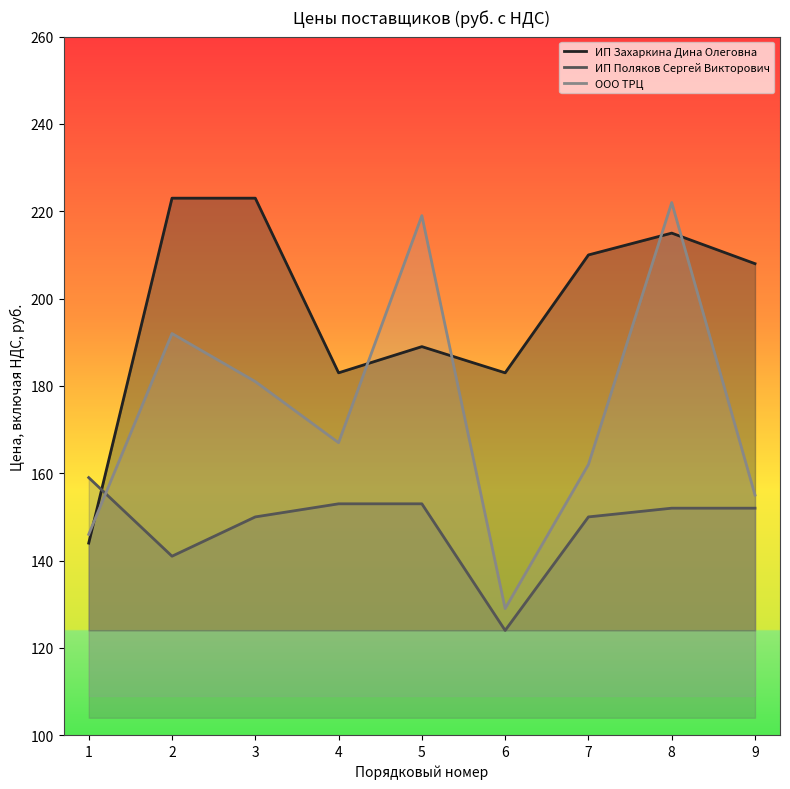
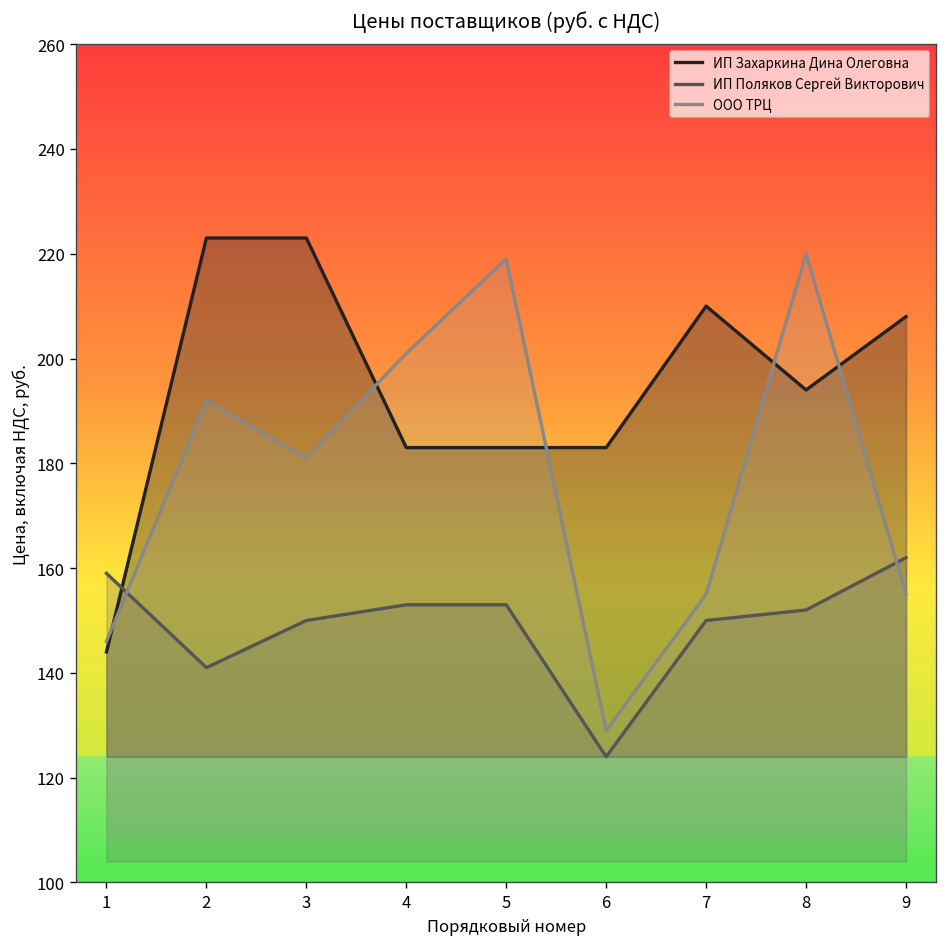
ООО ТРЦ, 4: 167 -> 201
ИП Захаркина Дина Олеговна, 5: 189 -> 183
ООО ТРЦ, 7: 162 -> 155
ИП Захаркина Дина Олеговна, 8: 215 -> 194
ООО ТРЦ, 8: 222 -> 220
ИП Поляков Сергей Викторович, 9: 152 -> 162
